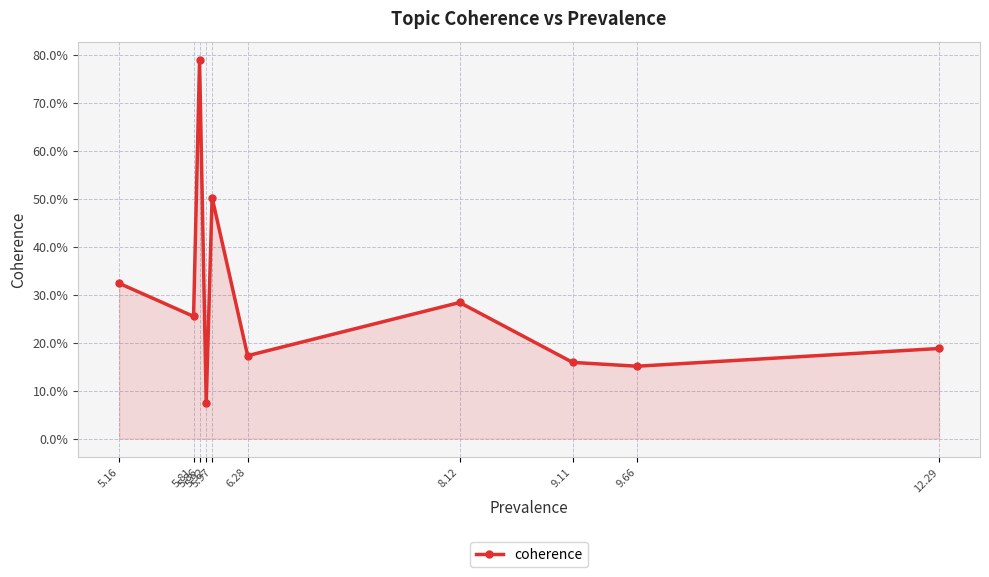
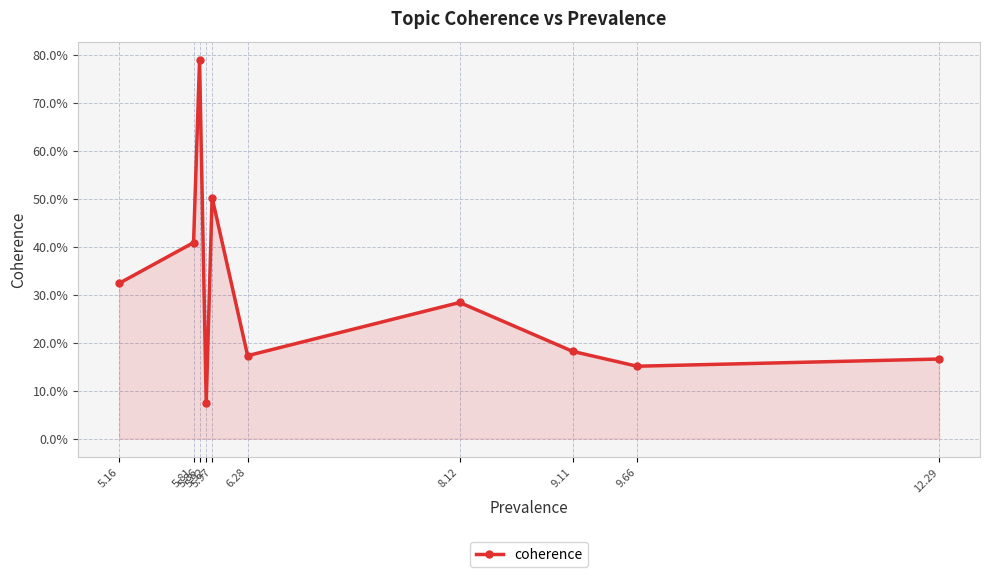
5.81: 26% -> 41%
9.11: 16% -> 18%
12.29: 19% -> 17%
